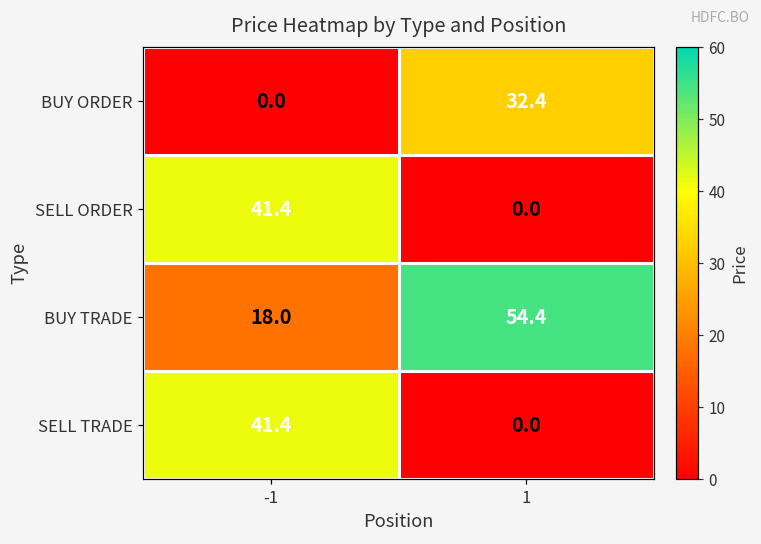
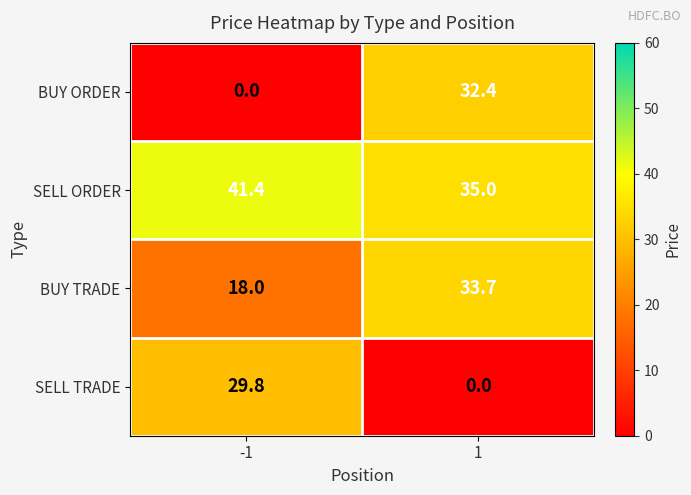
SELL ORDER, 1: 0.0 -> 35.0
BUY TRADE, 1: 54.4 -> 33.7
SELL TRADE, -1: 41.4 -> 29.8
